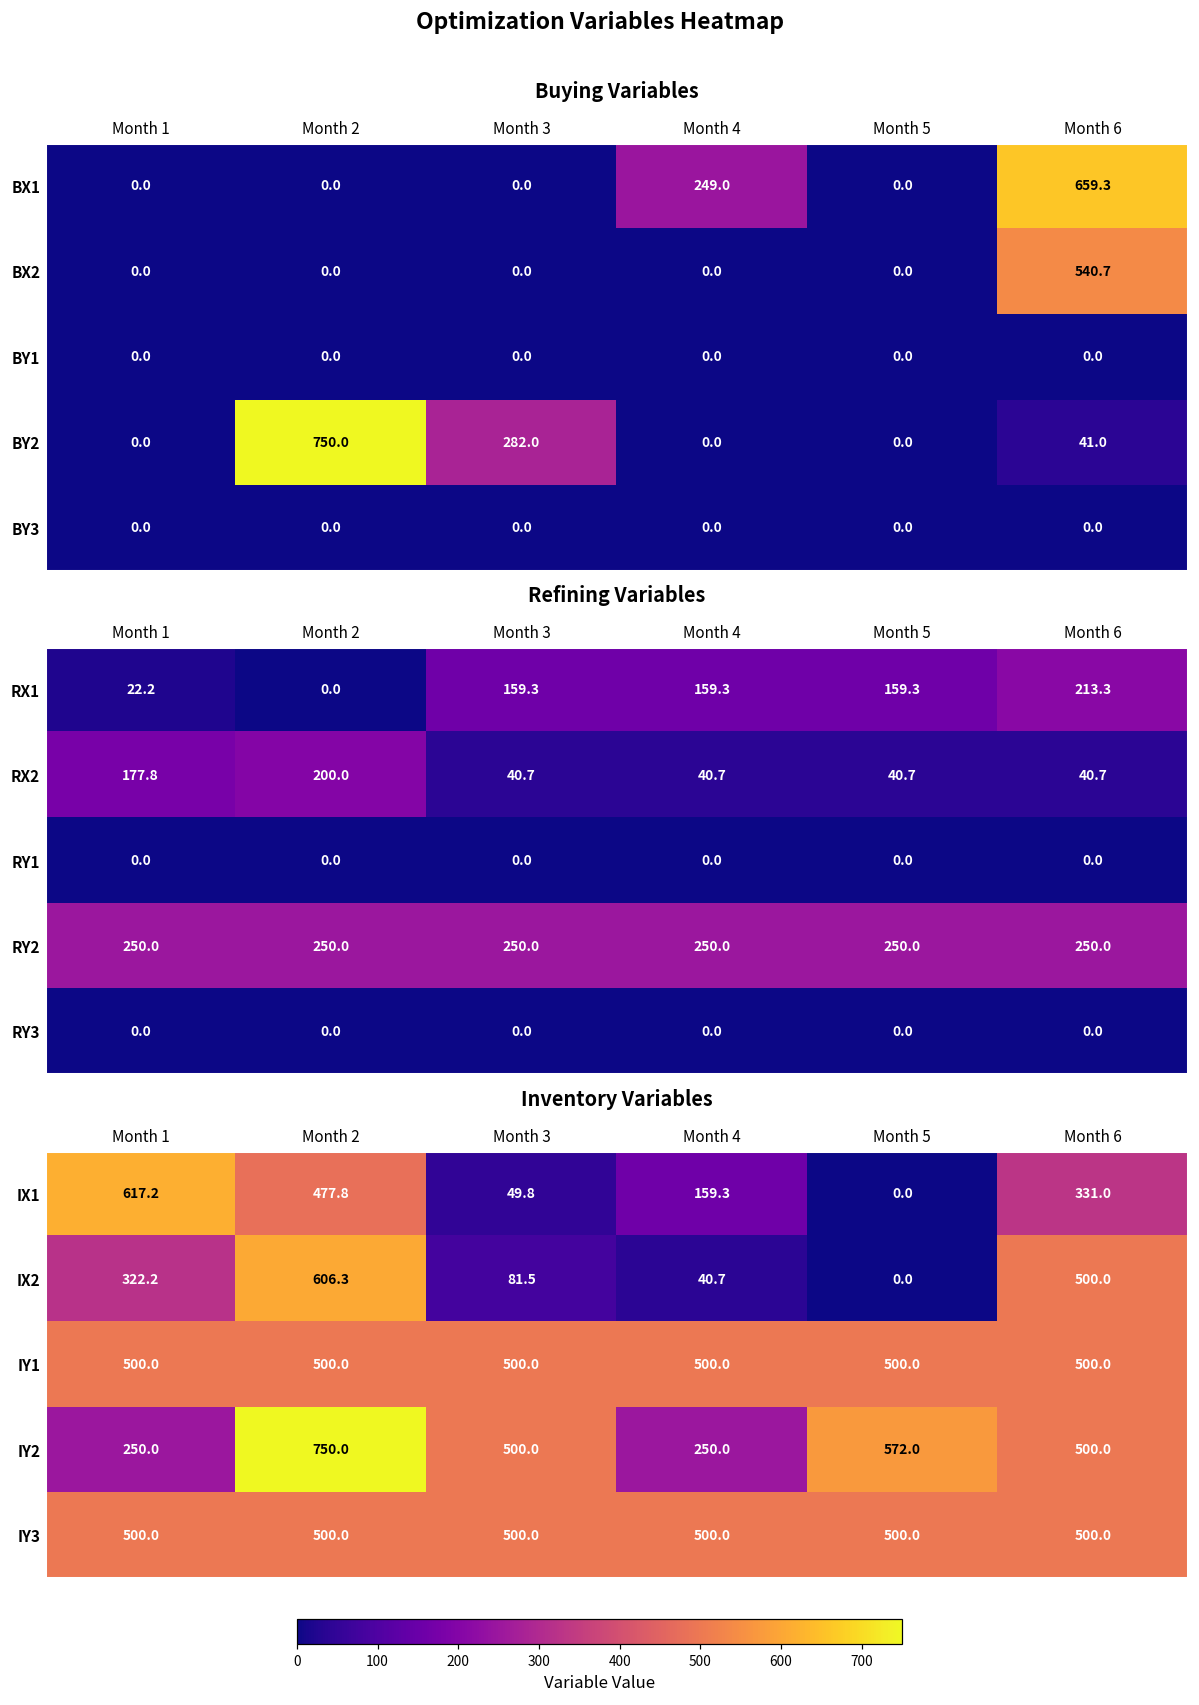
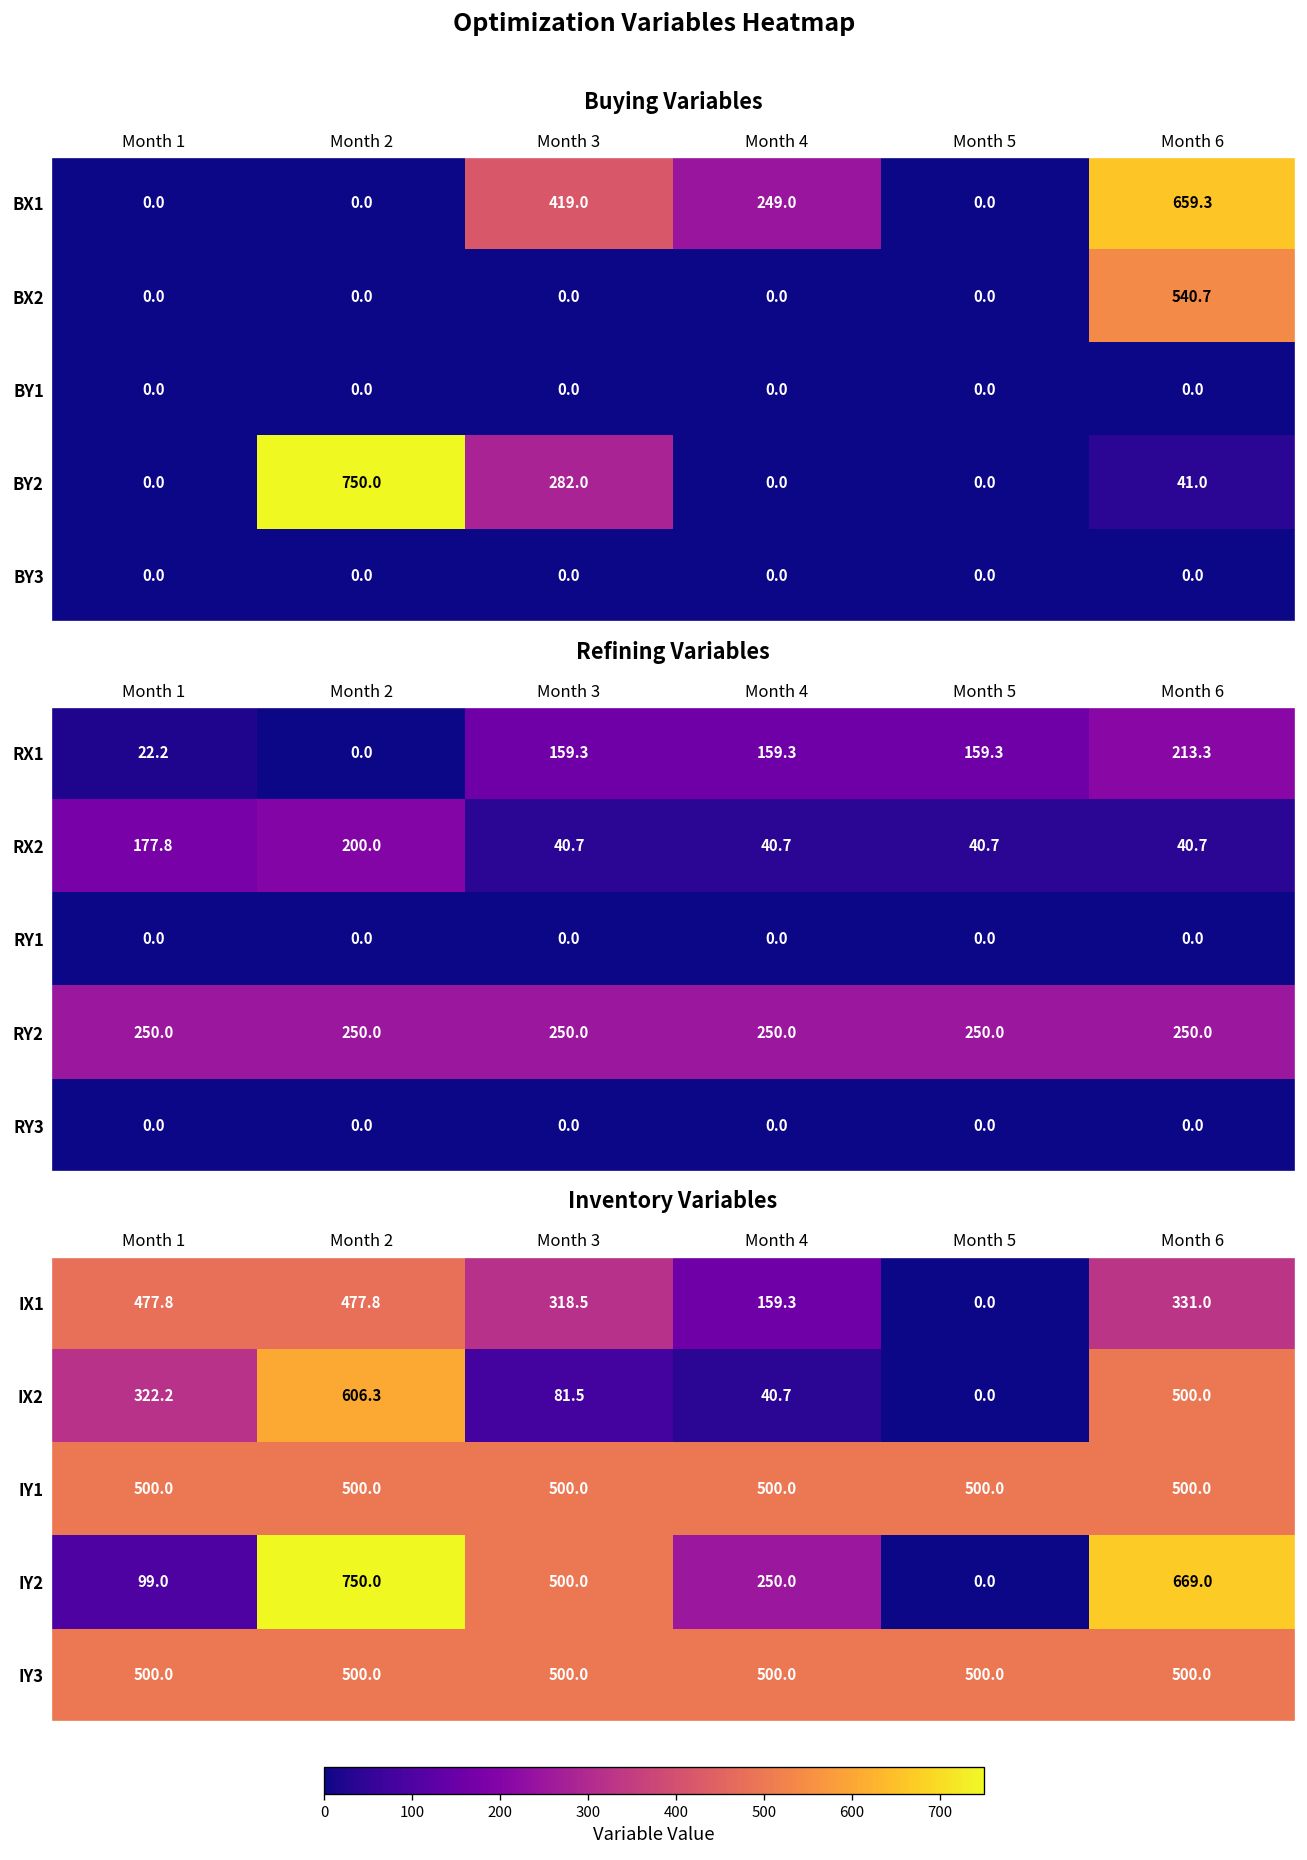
Buying Variables, BX1, Month 3: 0.0 -> 419.0
Inventory Variables, IX1, Month 1: 617.2 -> 477.8
Inventory Variables, IX1, Month 3: 49.8 -> 318.5
Inventory Variables, IY2, Month 1: 250.0 -> 99.0
Inventory Variables, IY2, Month 5: 572.0 -> 0.0
Inventory Variables, IY2, Month 6: 500.0 -> 669.0
